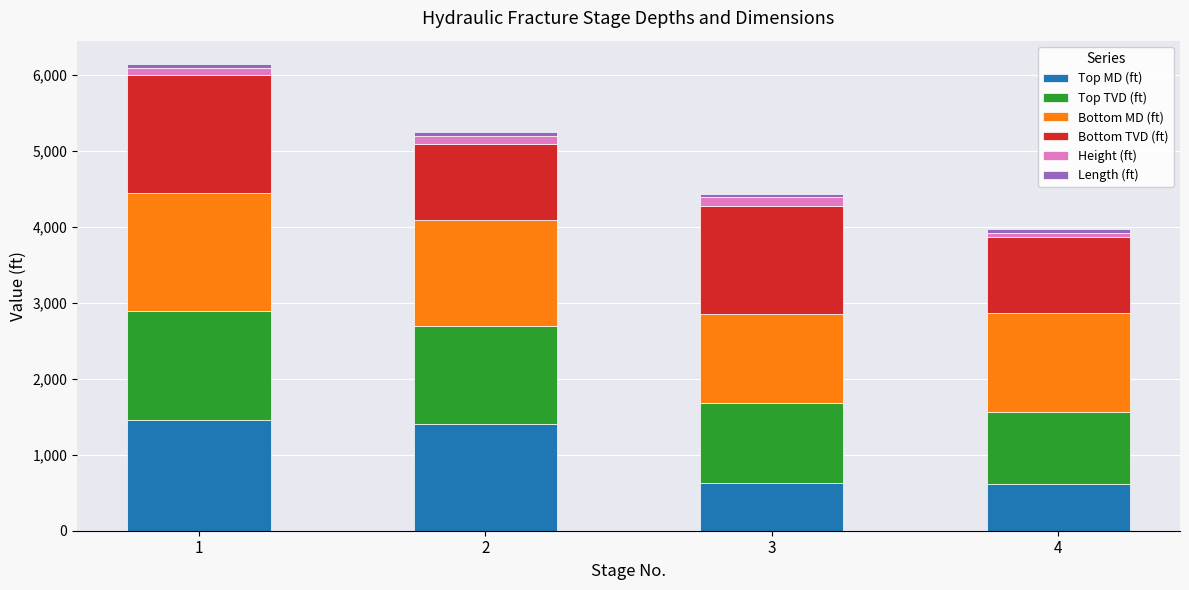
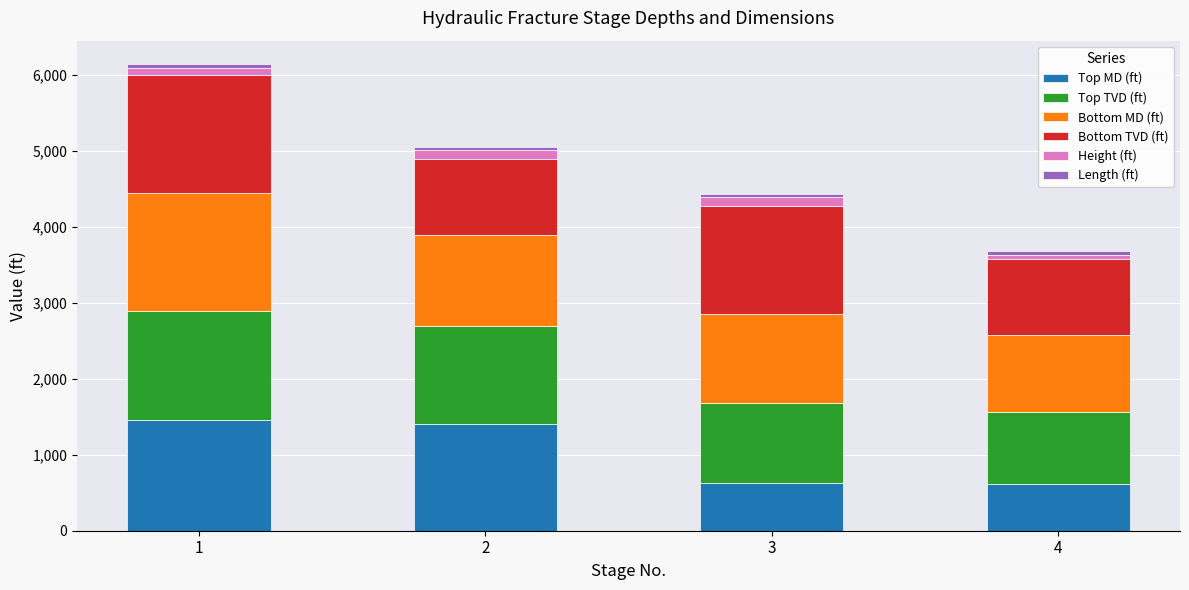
Bottom MD (ft), 2: 1,400 -> 1,200
Bottom MD (ft), 4: 1,300 -> 1,000
